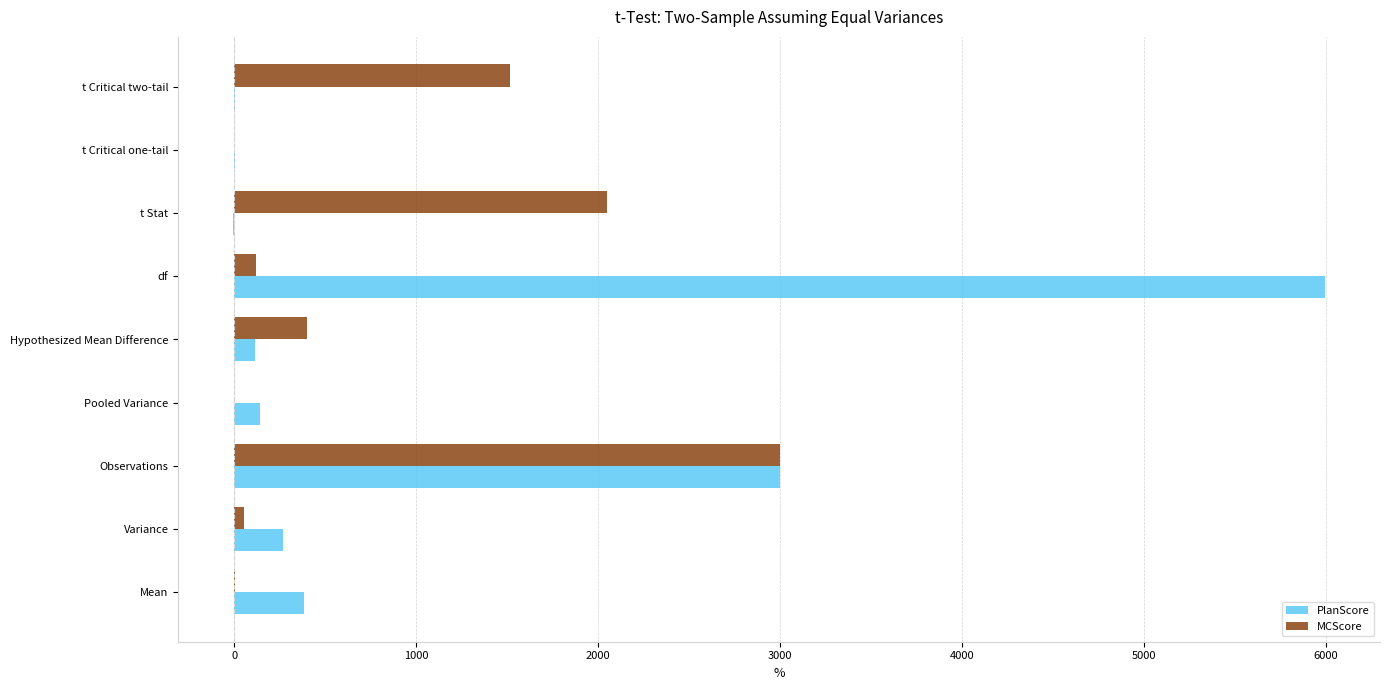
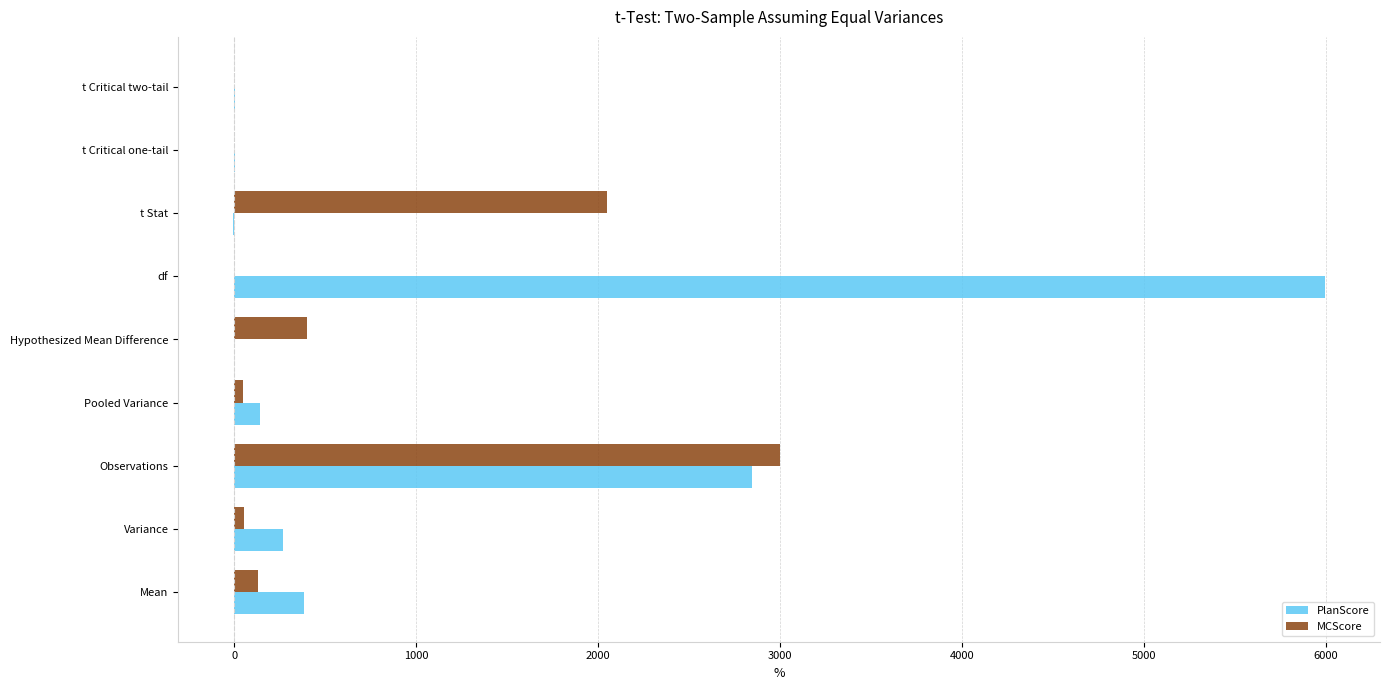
MCScore, t Critical two-tail: 1520 -> 0
MCScore, df: 120 -> 0
PlanScore, Hypothesized Mean Difference: 110 -> 0
MCScore, Pooled Variance: 0 -> 50
PlanScore, Observations: 3000 -> 2840
MCScore, Mean: 0 -> 130
